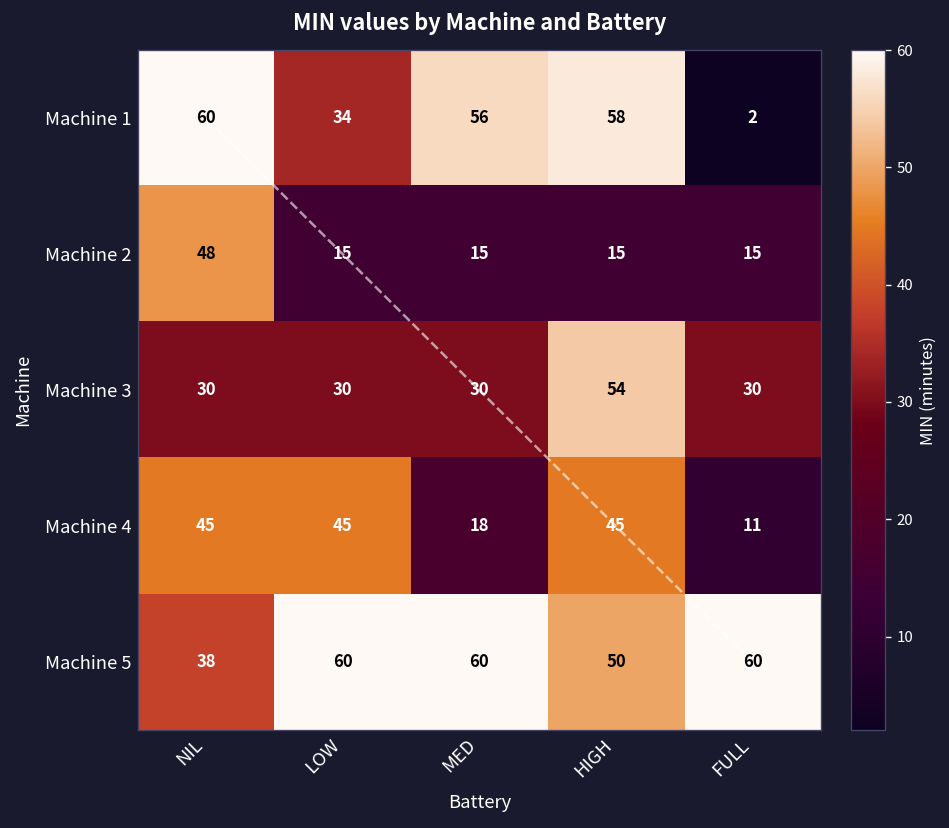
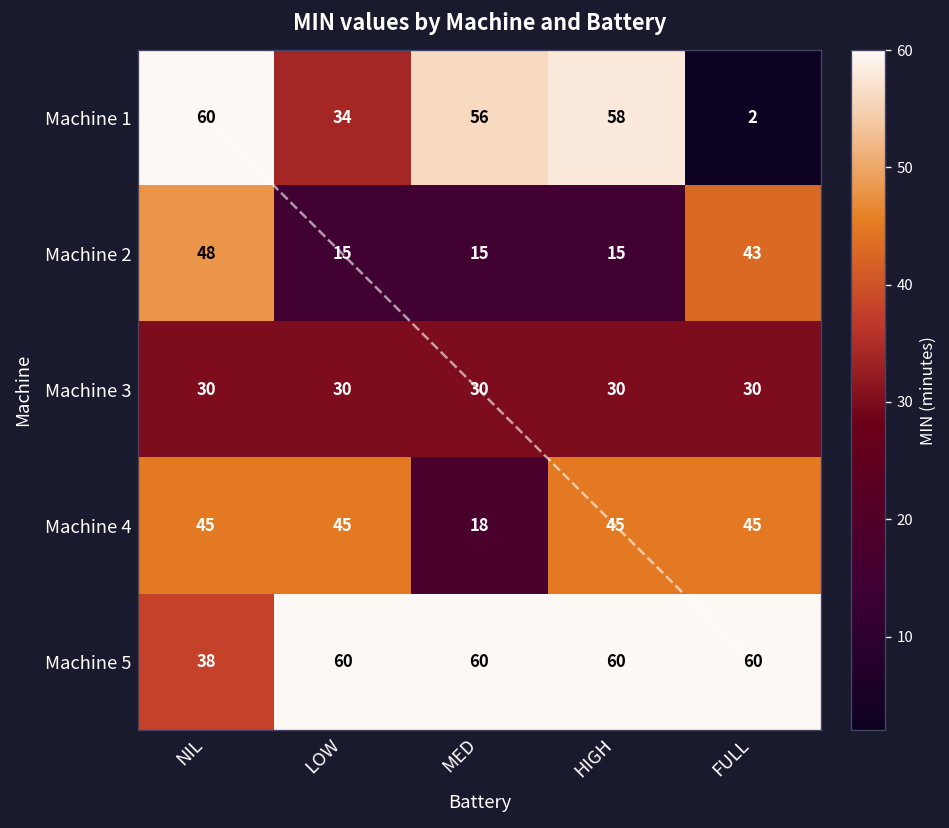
Machine 2, FULL: 15 -> 43
Machine 3, HIGH: 54 -> 30
Machine 4, FULL: 11 -> 45
Machine 5, HIGH: 50 -> 60
